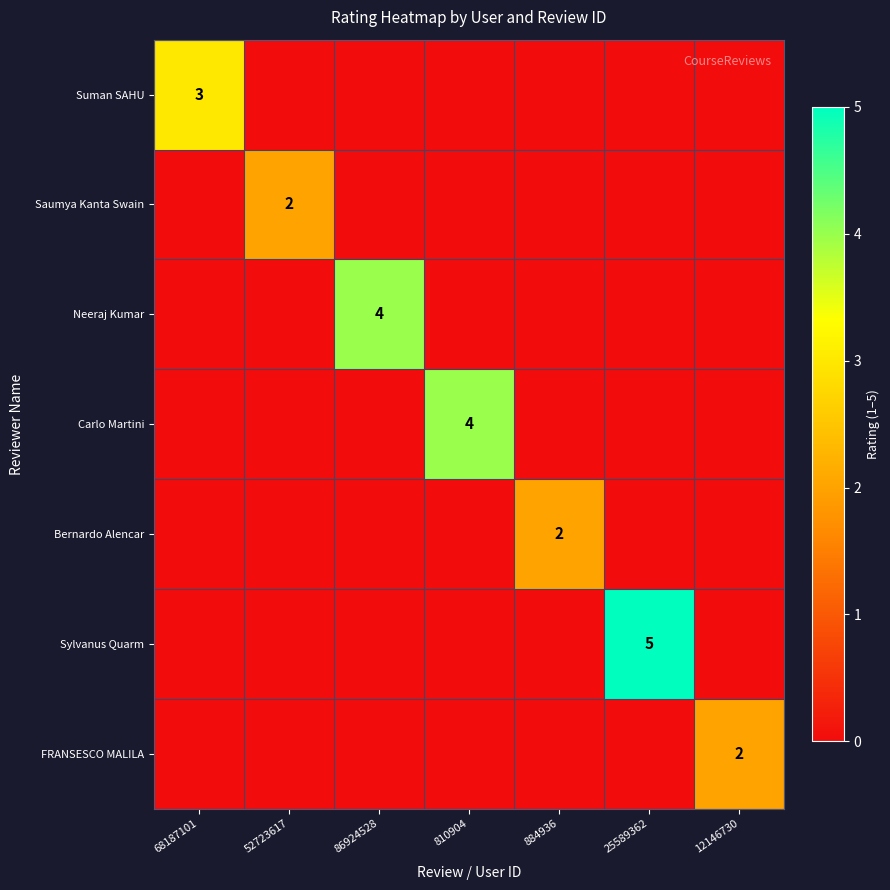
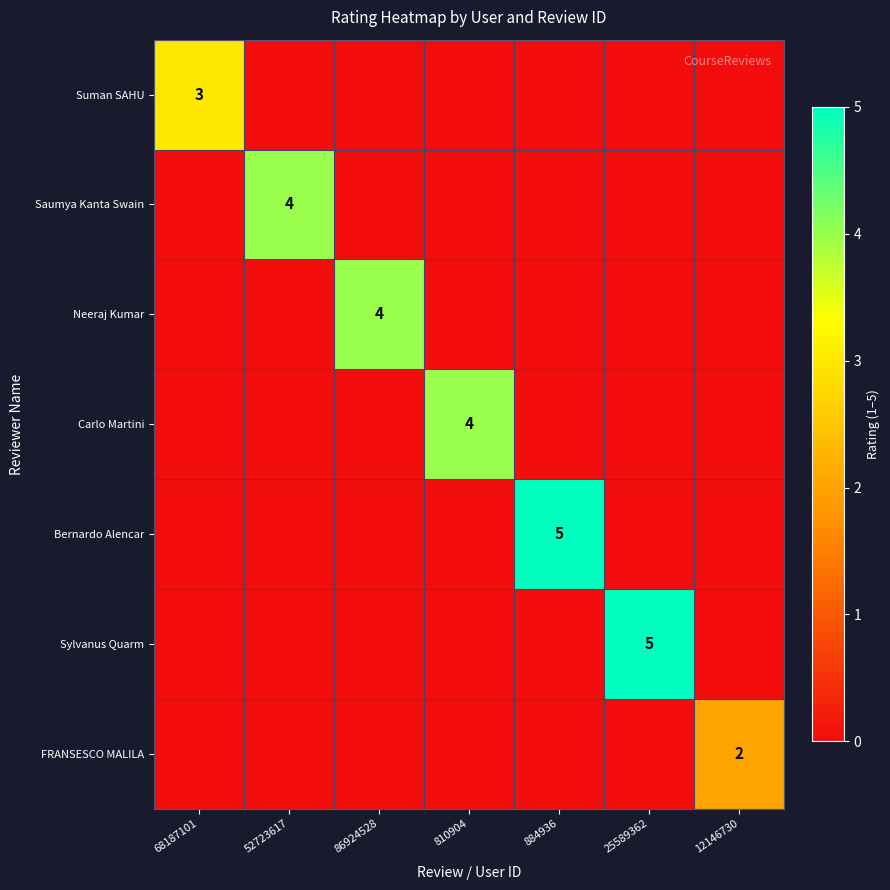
Saumya Kanta Swain, 52723617: 2 -> 4
Bernardo Alencar, 884936: 2 -> 5
